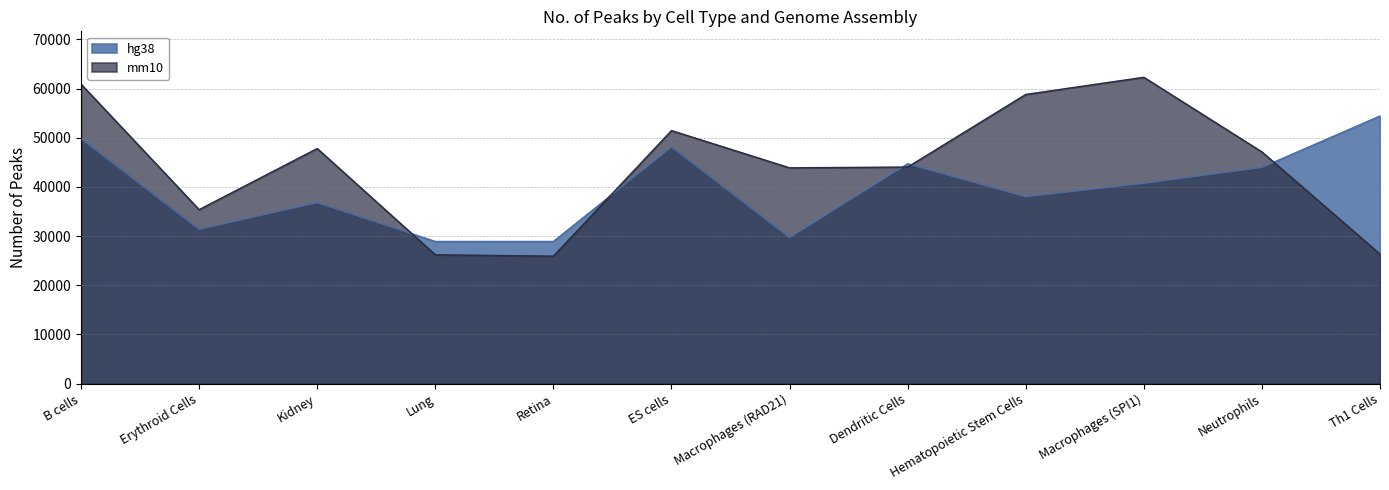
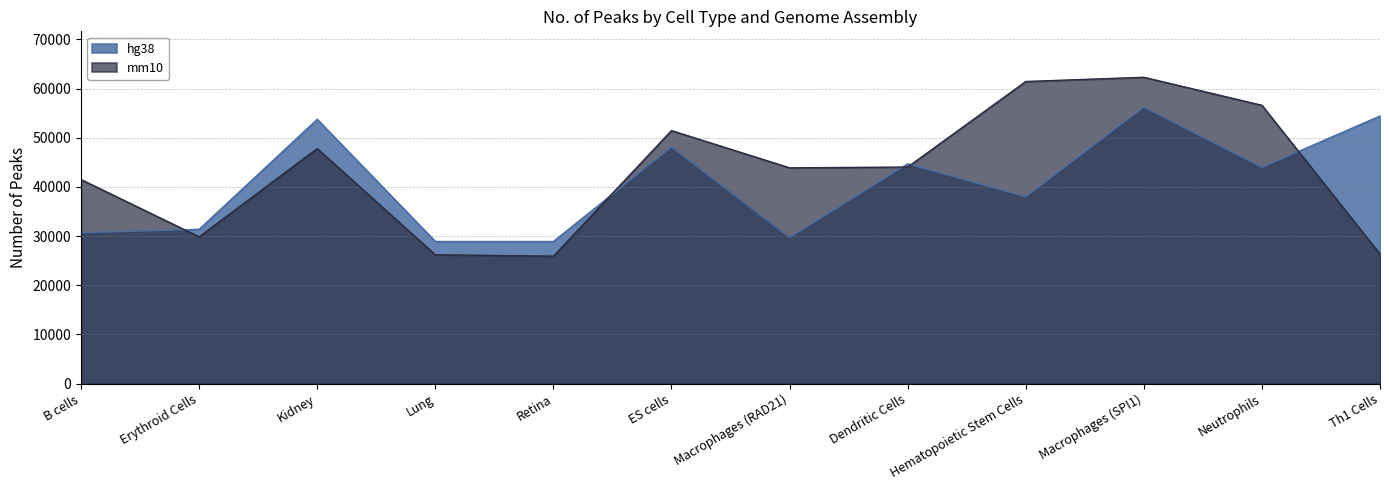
hg38, B cells: 50000 -> 31000
mm10, B cells: 61000 -> 42000
mm10, Erythroid Cells: 35000 -> 30000
hg38, Kidney: 37000 -> 54000
mm10, Hematopoietic Stem Cells: 59000 -> 61000
hg38, Macrophages (SPI1): 41000 -> 56000
mm10, Neutrophils: 47000 -> 57000
